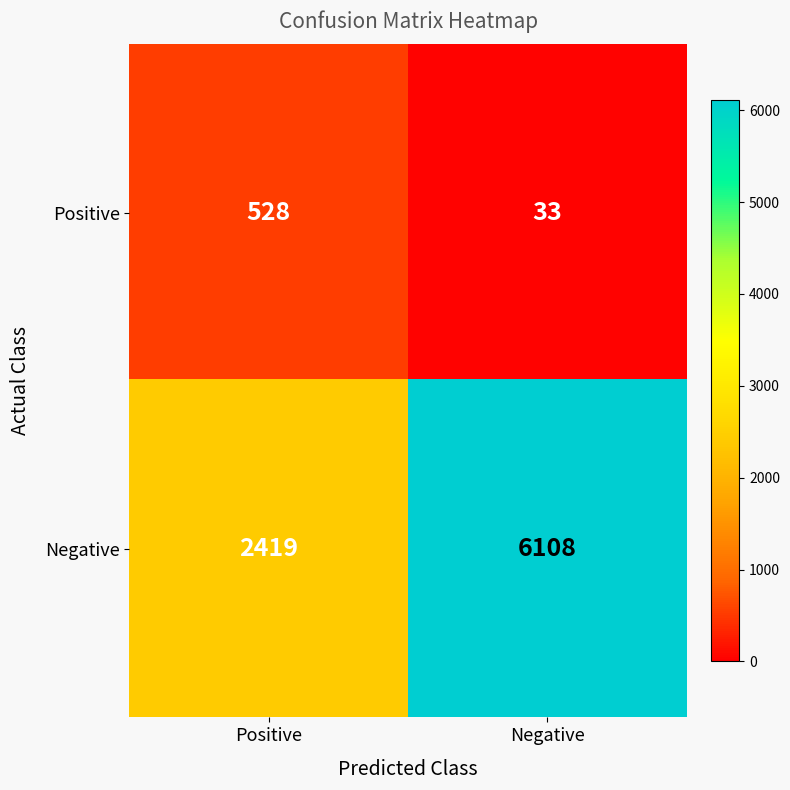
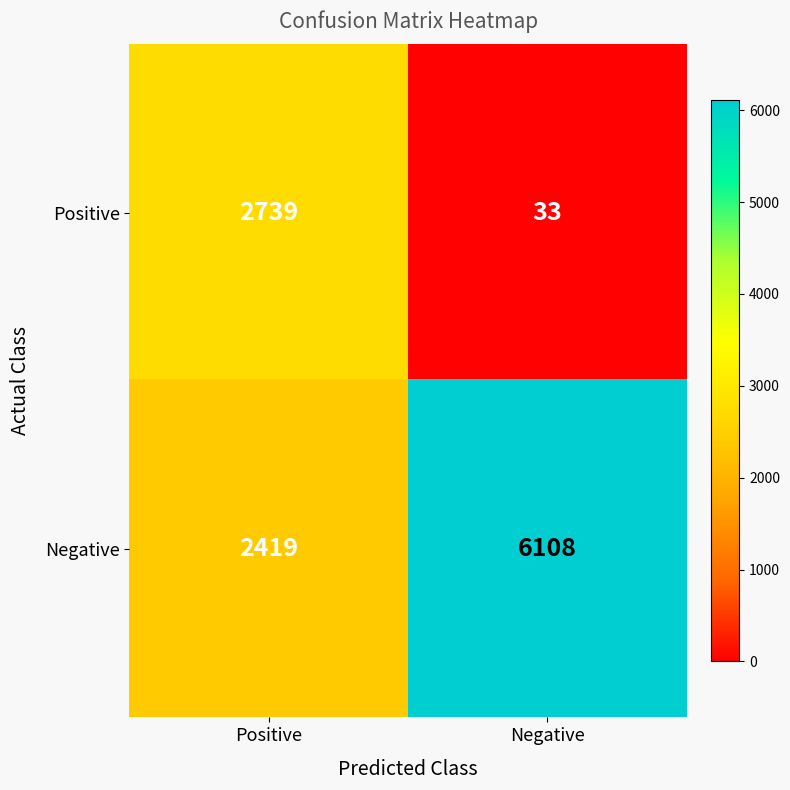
Positive, Positive: 528 -> 2739
